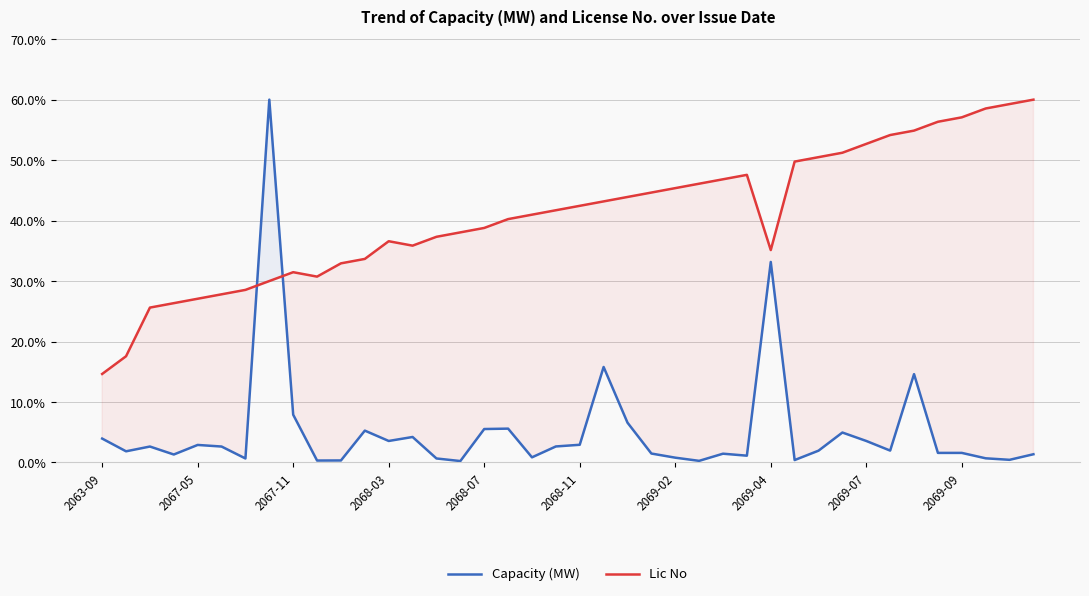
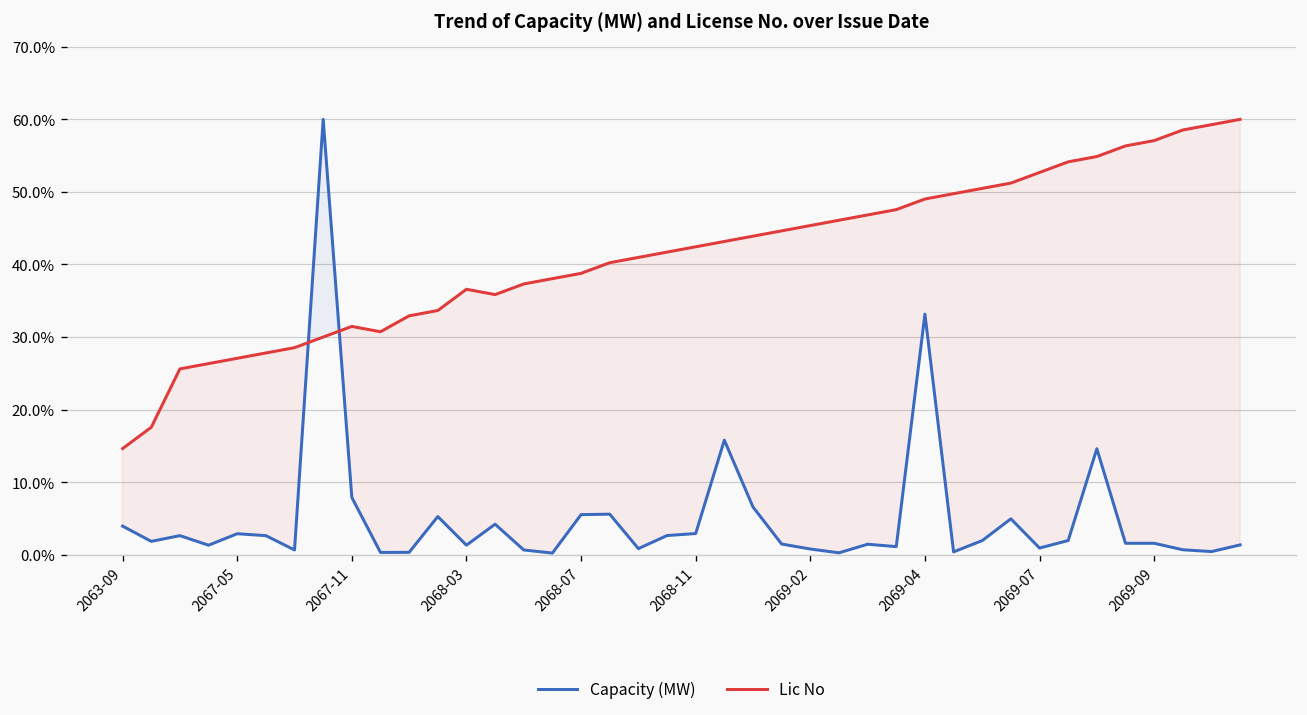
Capacity (MW), 2068-03: 4% -> 1%
Lic No, 2069-04: 35% -> 49%
Capacity (MW), 2069-07: 4% -> 1%
